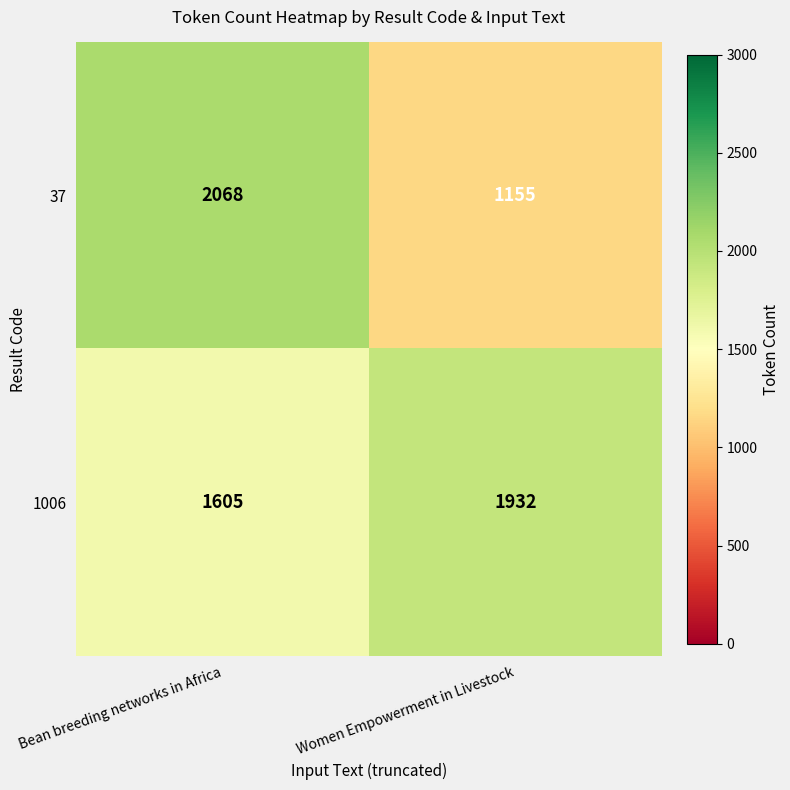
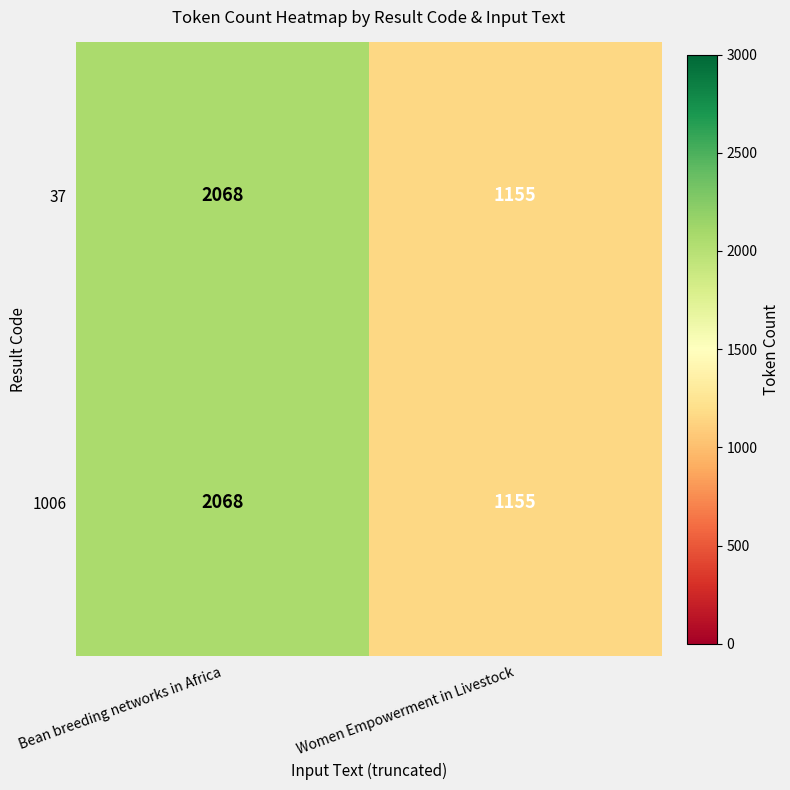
1006, Bean breeding networks in Africa: 1605 -> 2068
1006, Women Empowerment in Livestock: 1932 -> 1155
